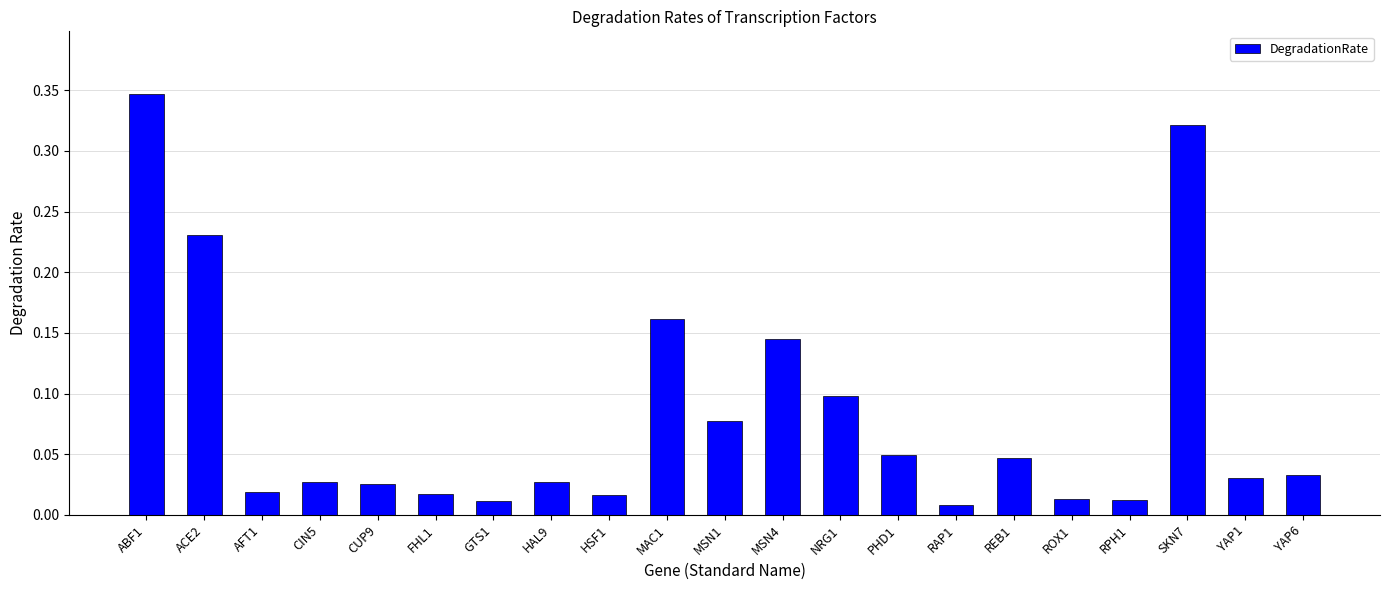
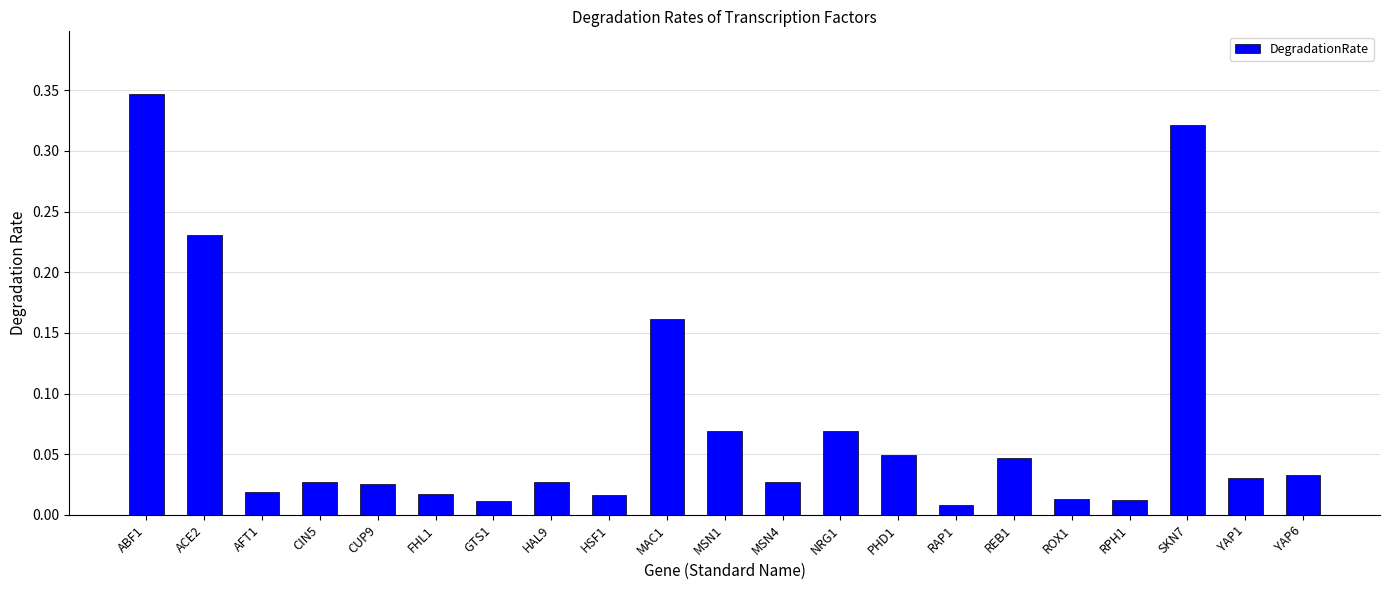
MSN1: 0.077 -> 0.069
MSN4: 0.145 -> 0.027
NRG1: 0.098 -> 0.069
